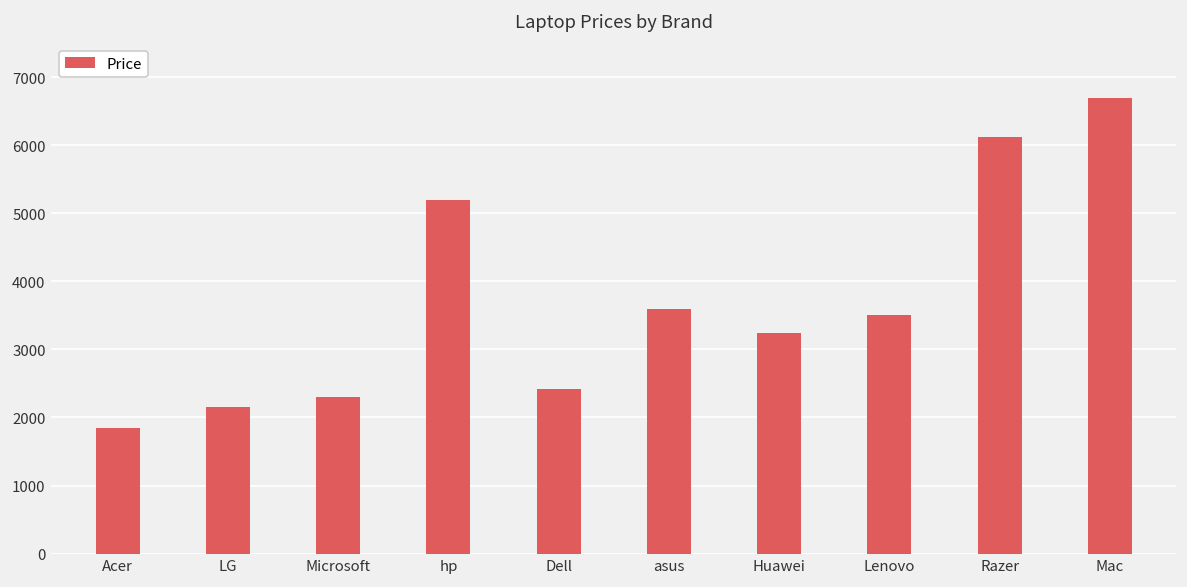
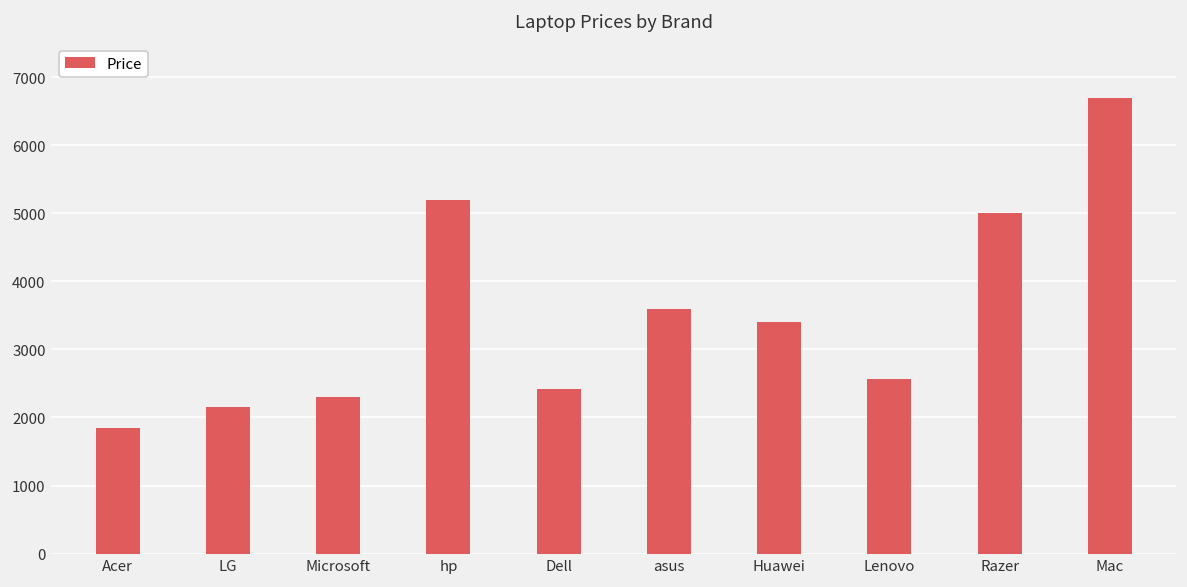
Huawei: 3200 -> 3400
Lenovo: 3500 -> 2600
Razer: 6100 -> 5000
